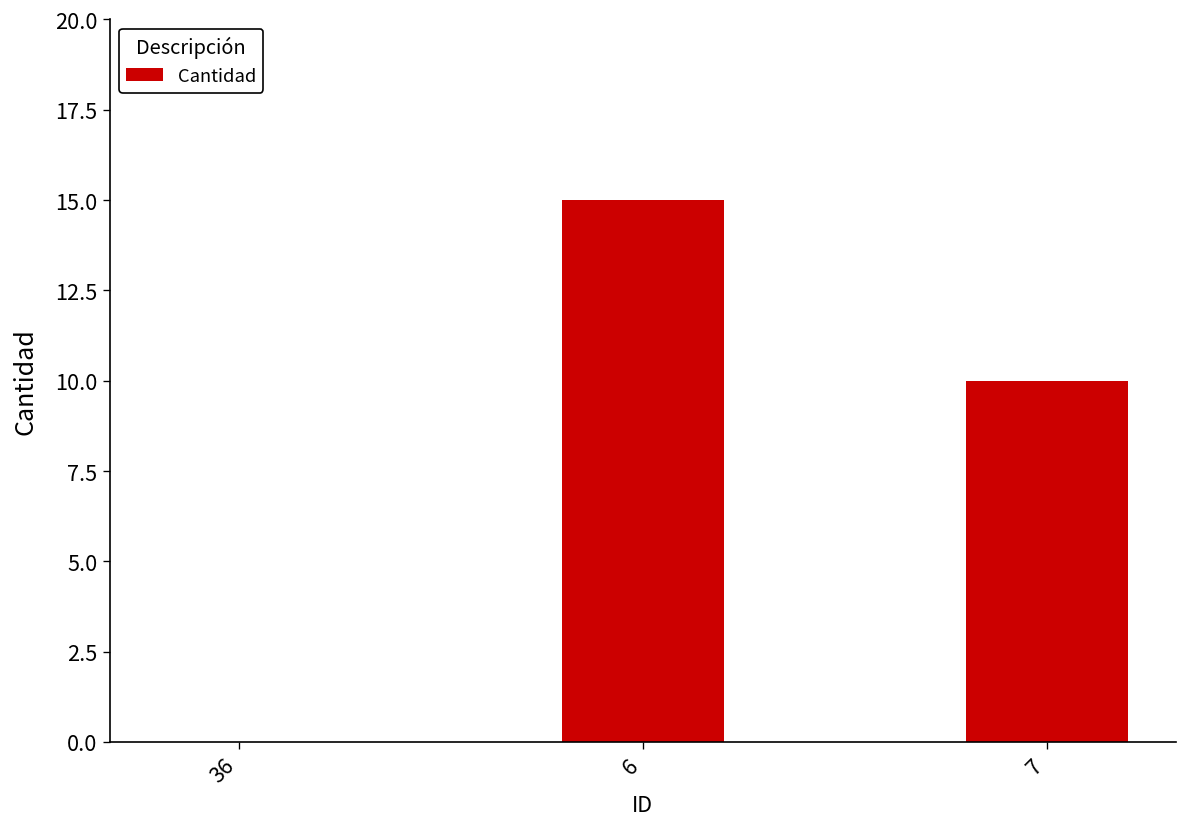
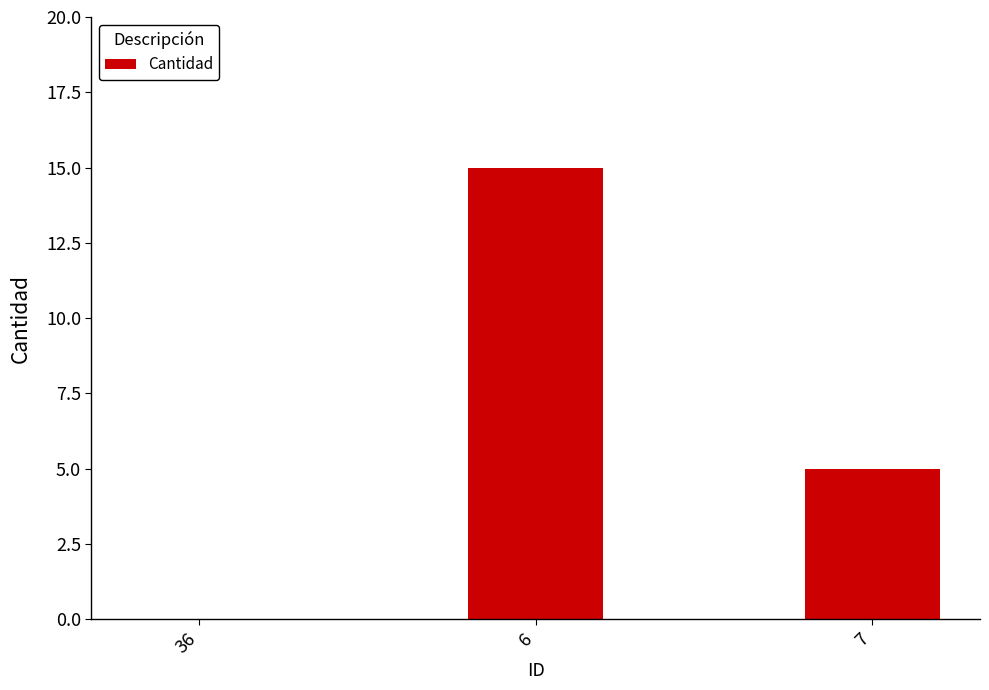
7: 10 -> 5
